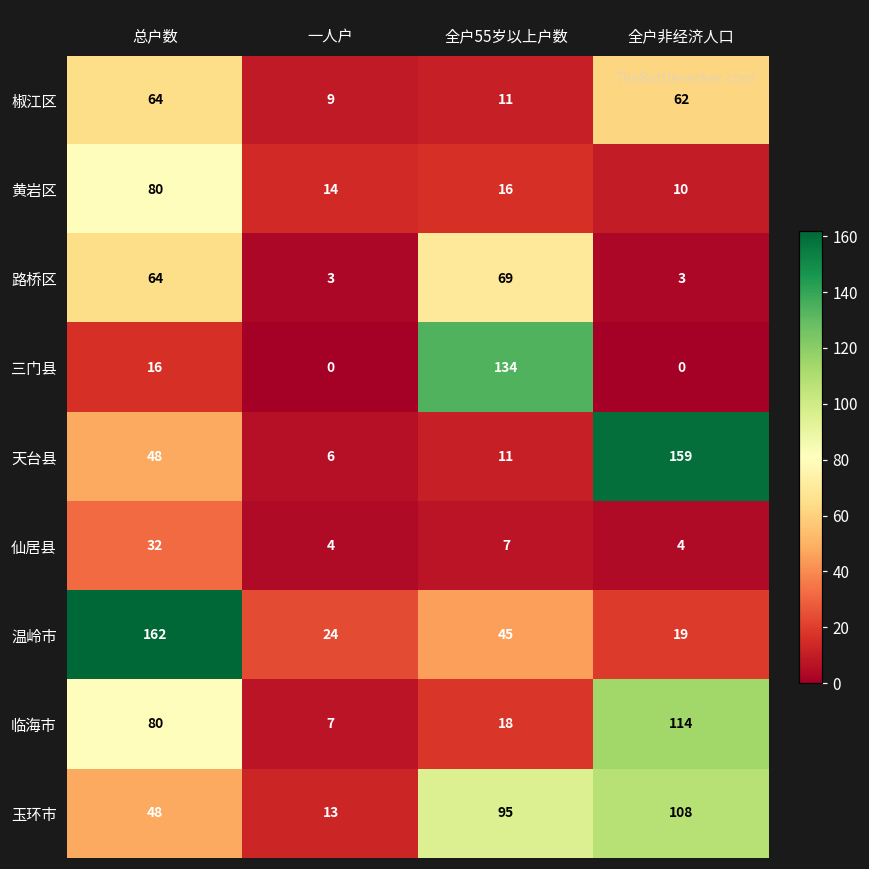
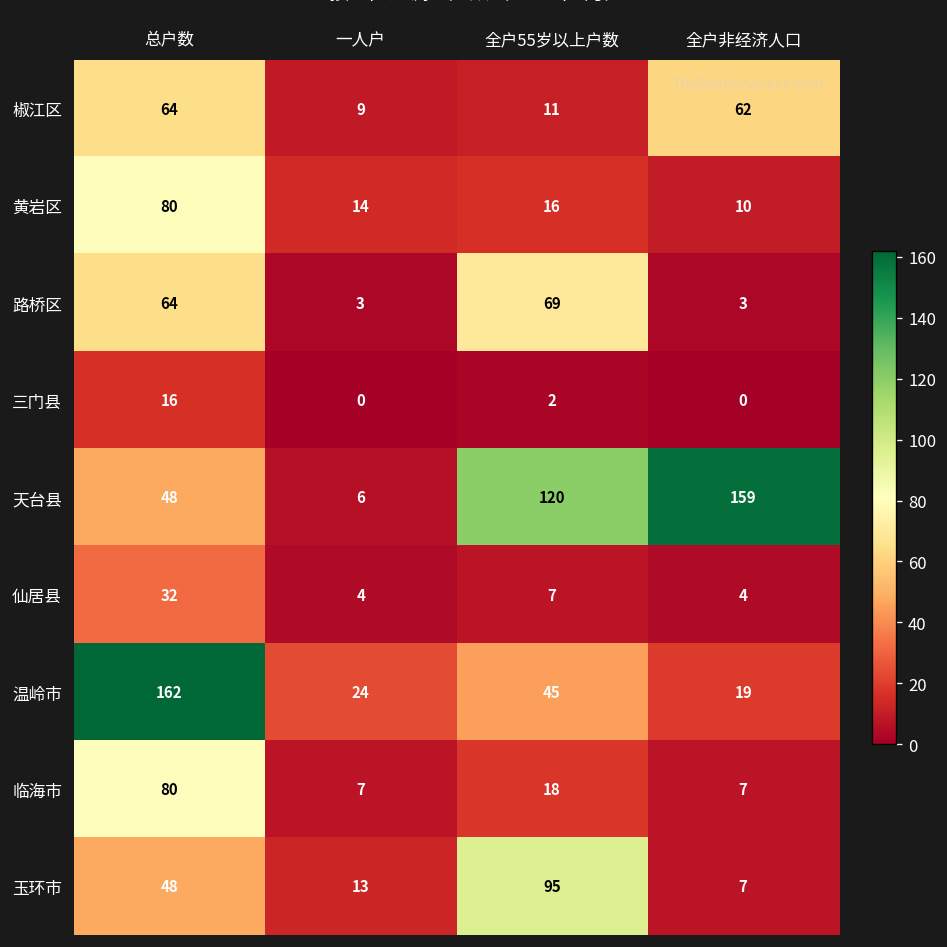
三门县, 全户55岁以上户数: 134 -> 2
天台县, 全户55岁以上户数: 11 -> 120
临海市, 全户非经济人口: 114 -> 7
玉环市, 全户非经济人口: 108 -> 7
